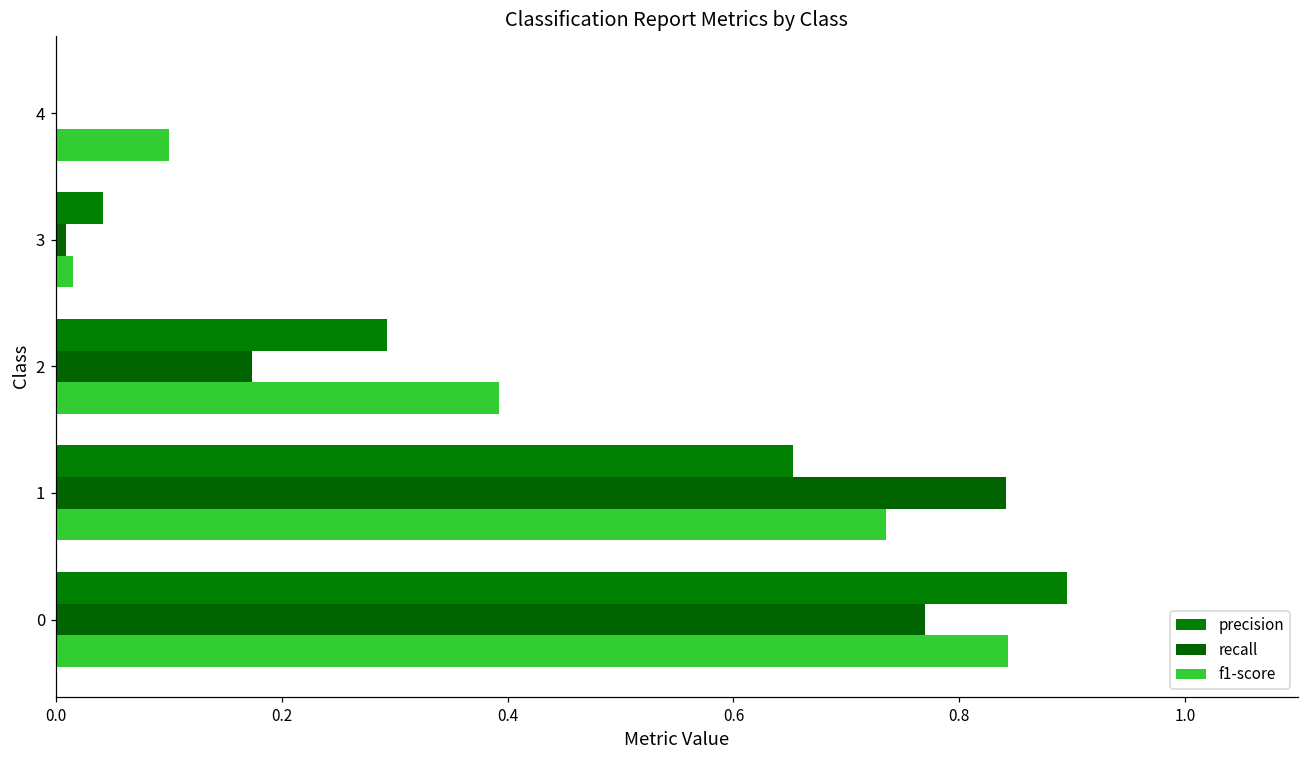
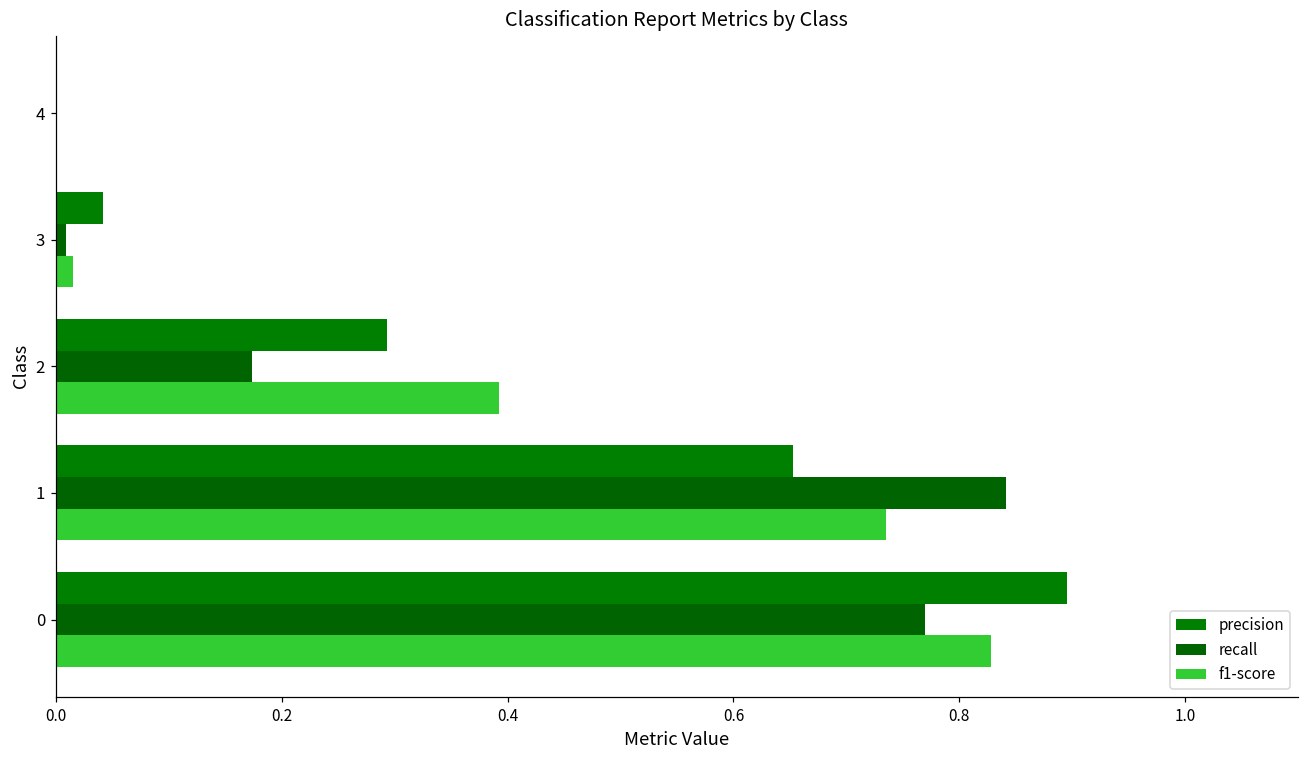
f1-score, 4: 0.1 -> 0.0
f1-score, 0: 0.844 -> 0.828
